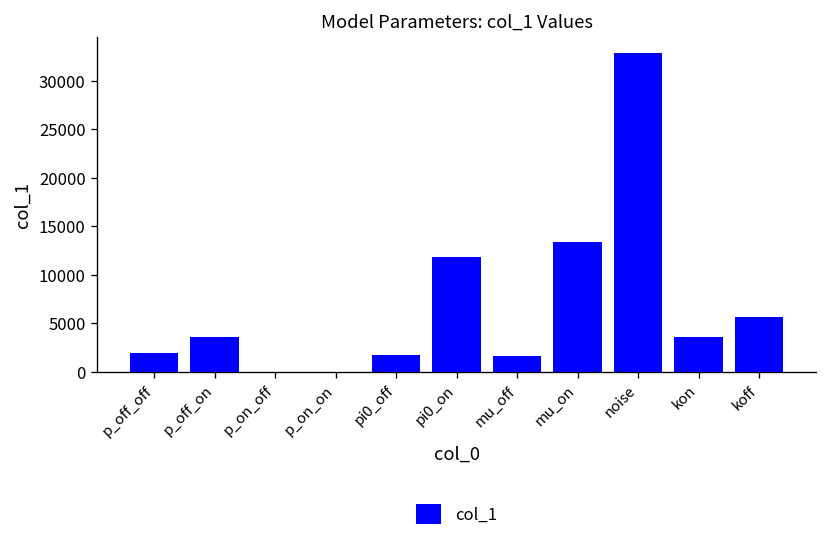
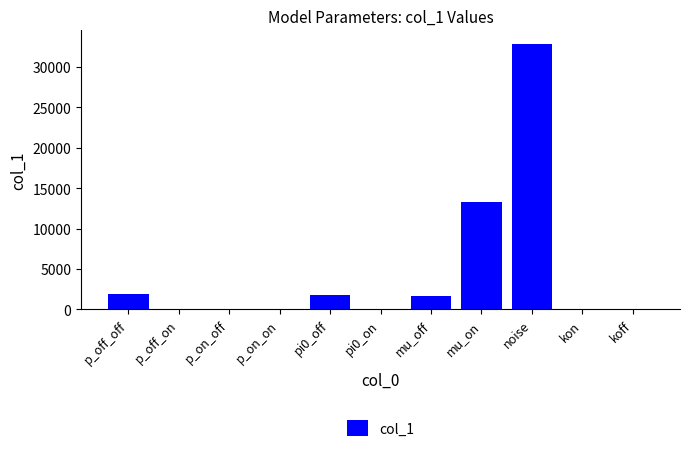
p_off_on: 4000 -> 0
pi0_on: 12000 -> 0
kon: 4000 -> 0
koff: 6000 -> 0
